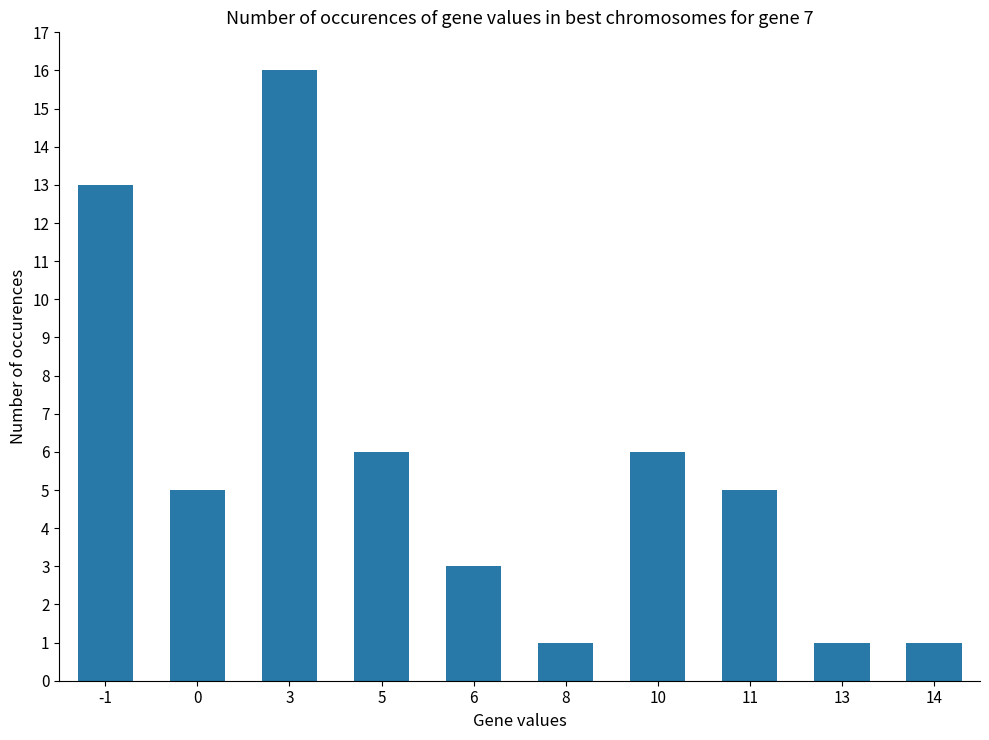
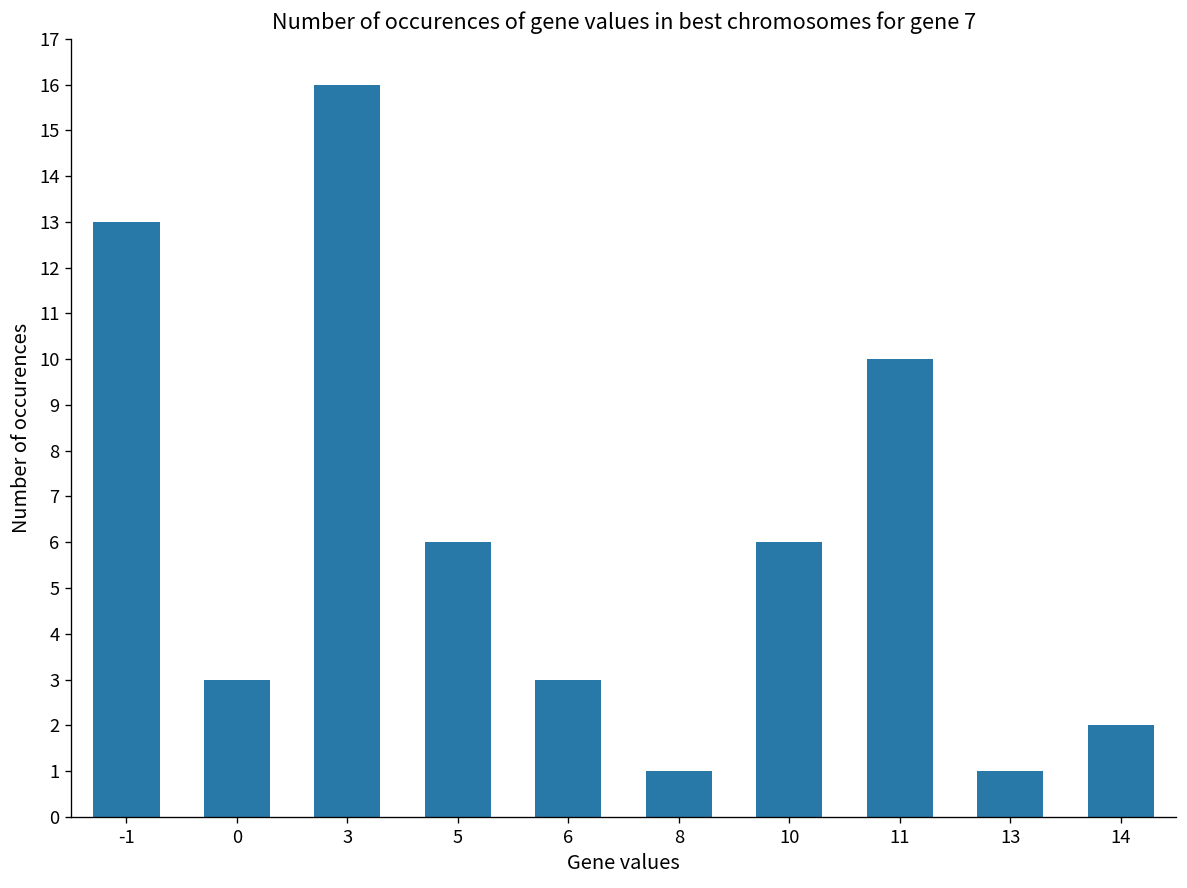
0: 5 -> 3
11: 5 -> 10
14: 1 -> 2
